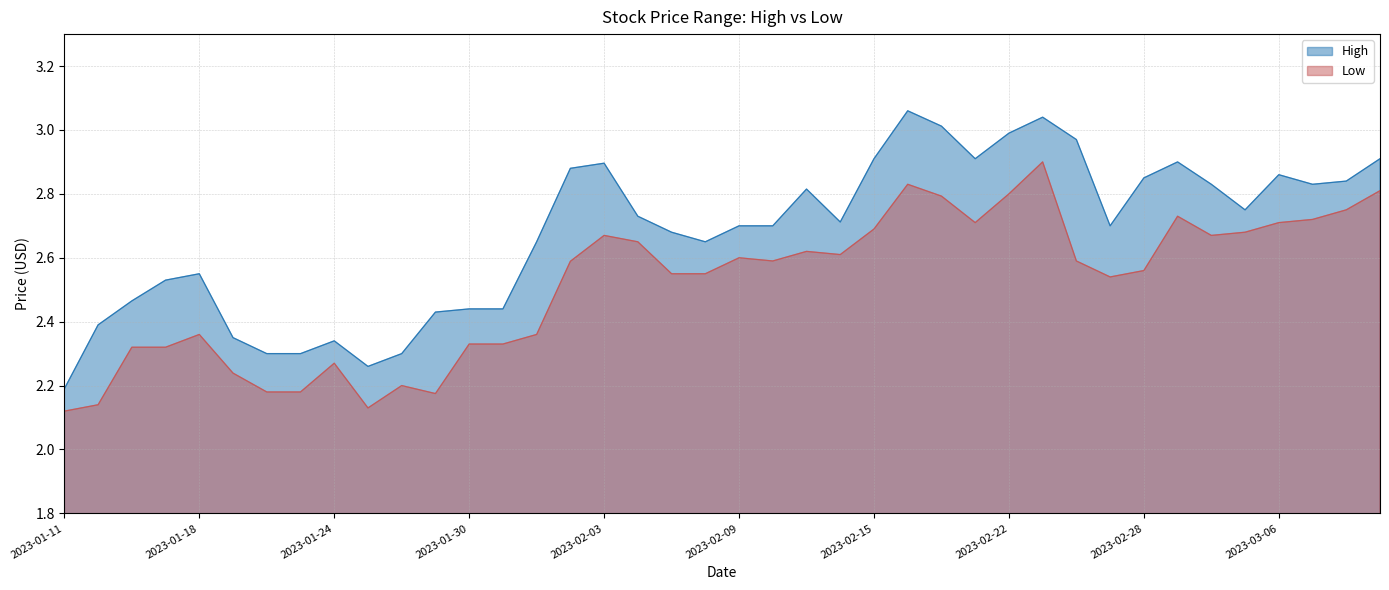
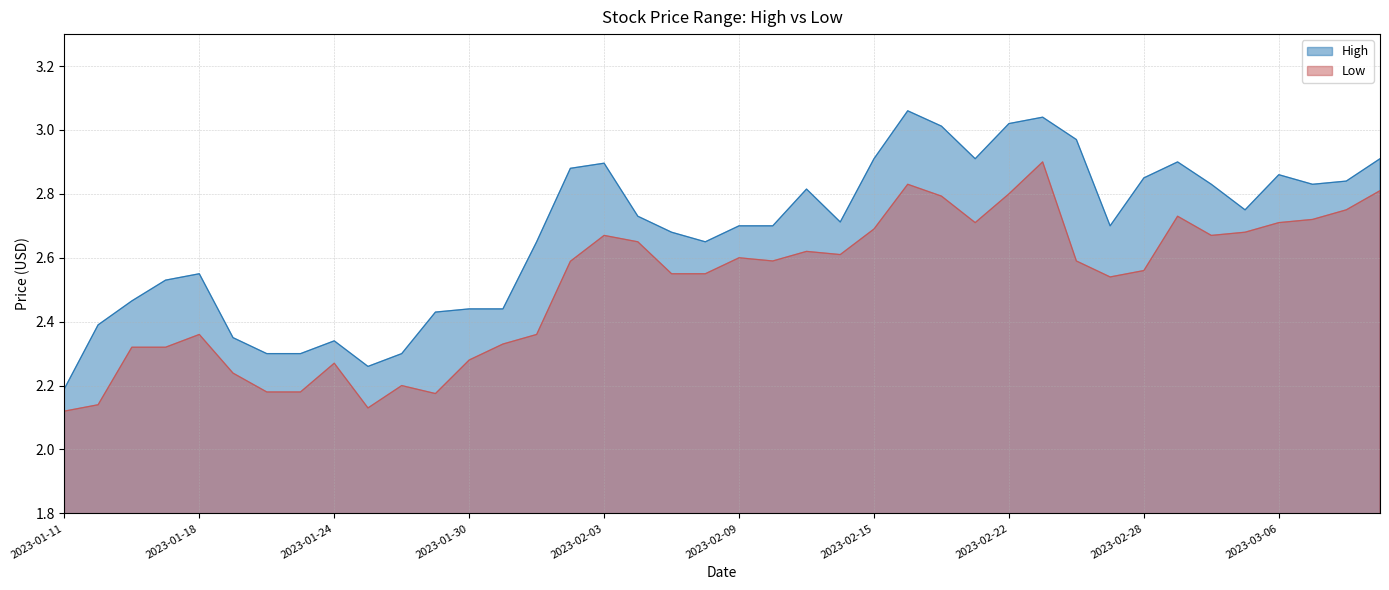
Low, 2023-01-30: 2.33 -> 2.28
High, 2023-02-22: 2.99 -> 3.02
